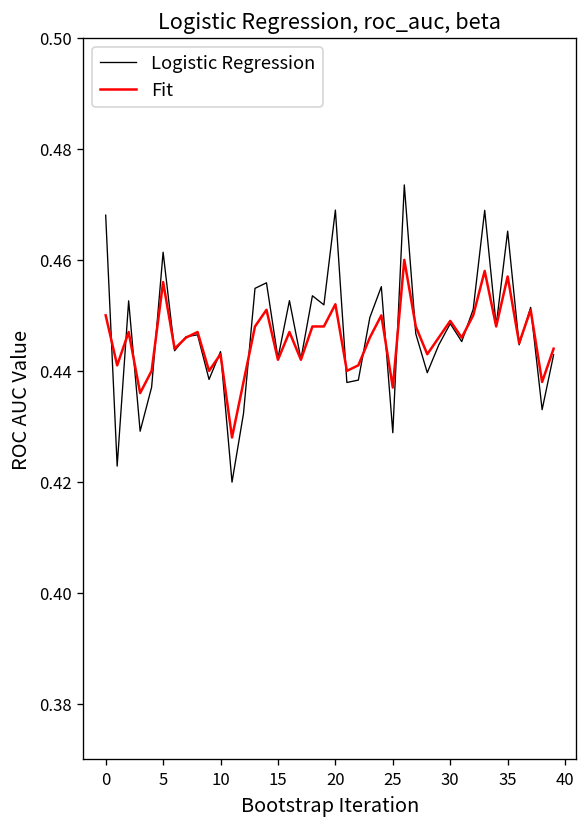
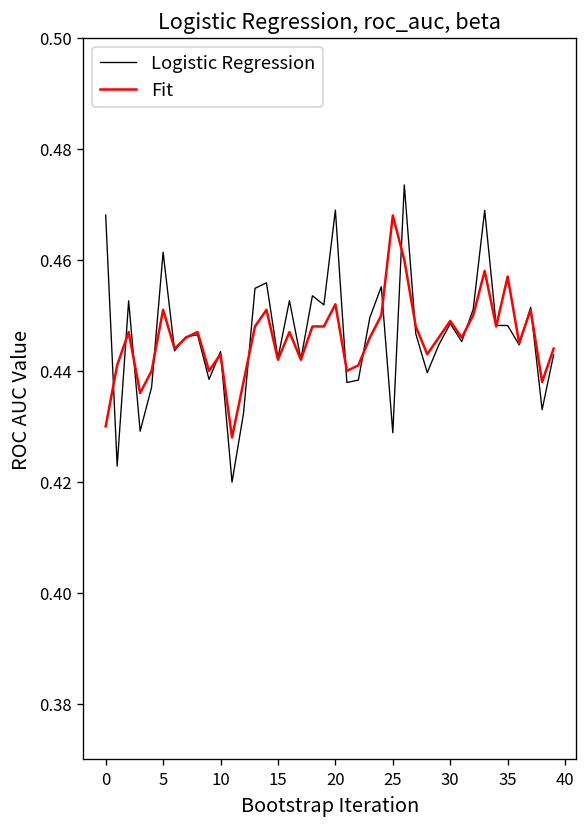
Fit, 0: 0.45 -> 0.43
Fit, 5: 0.456 -> 0.451
Fit, 25: 0.437 -> 0.468
Logistic Regression, 35: 0.465 -> 0.448
